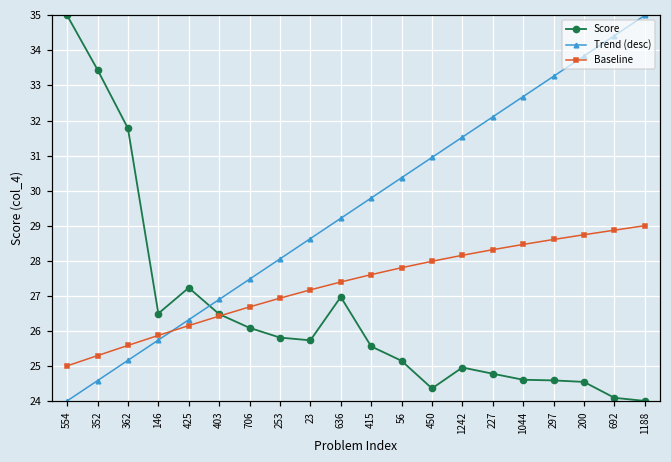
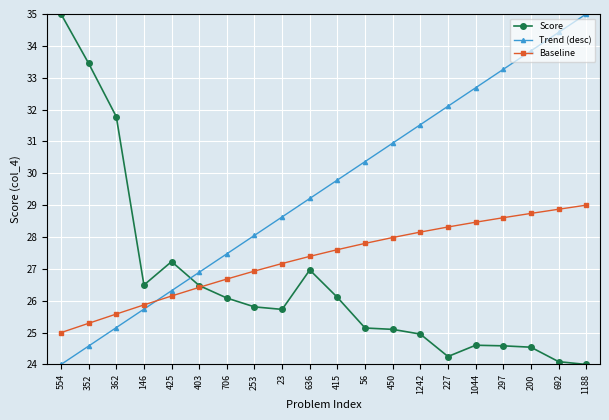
Score, 415: 25.6 -> 26.1
Score, 450: 24.4 -> 25.1
Score, 227: 24.8 -> 24.2
